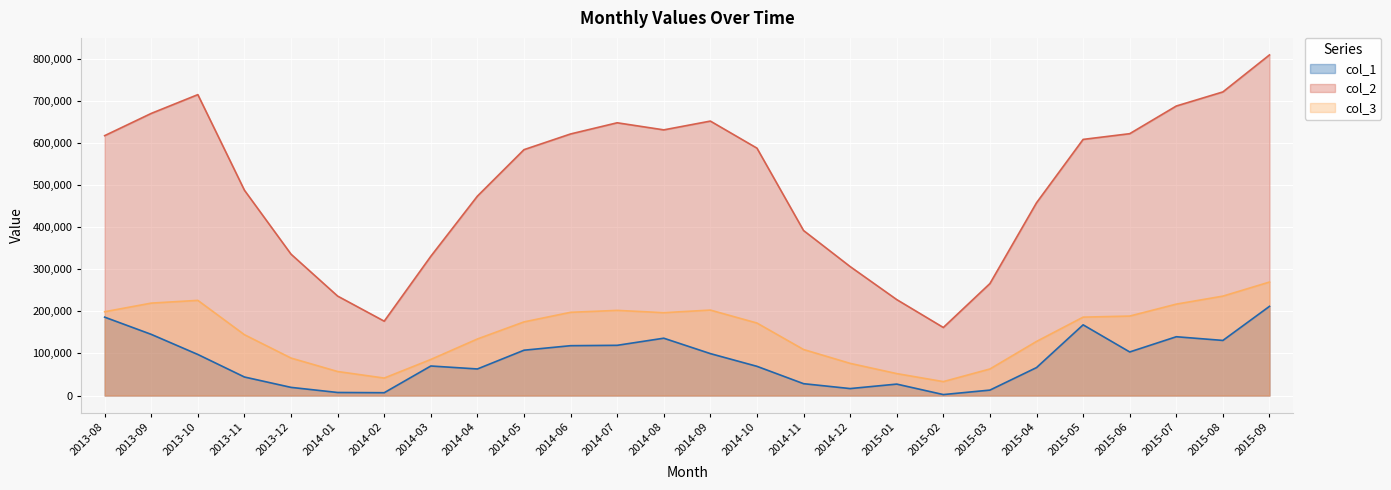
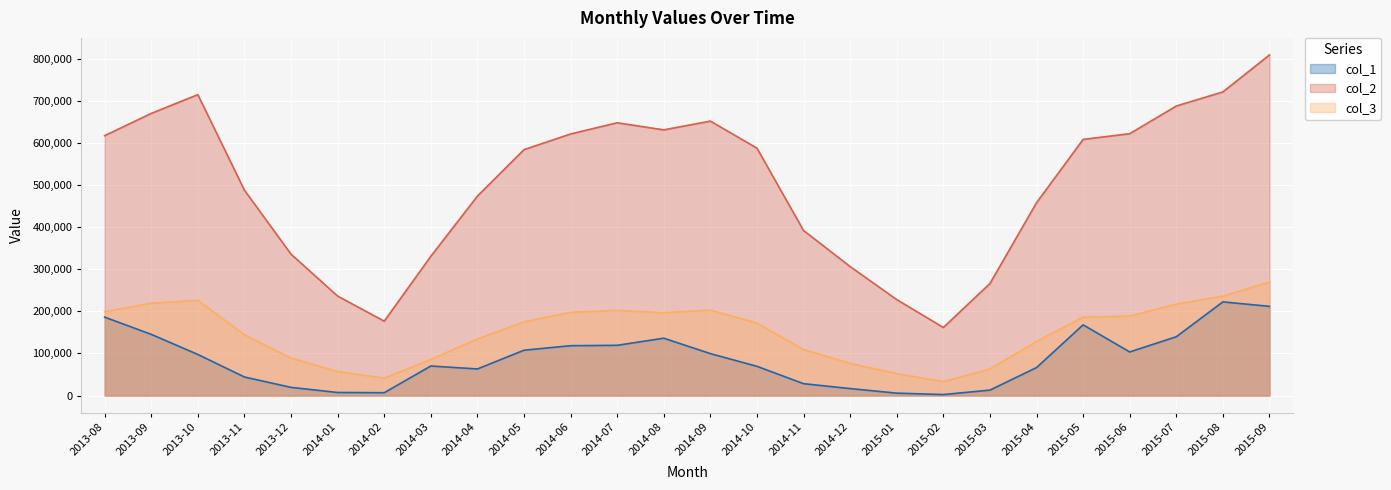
col_1, 2015-01: 30,000 -> 10,000
col_1, 2015-08: 130,000 -> 220,000
